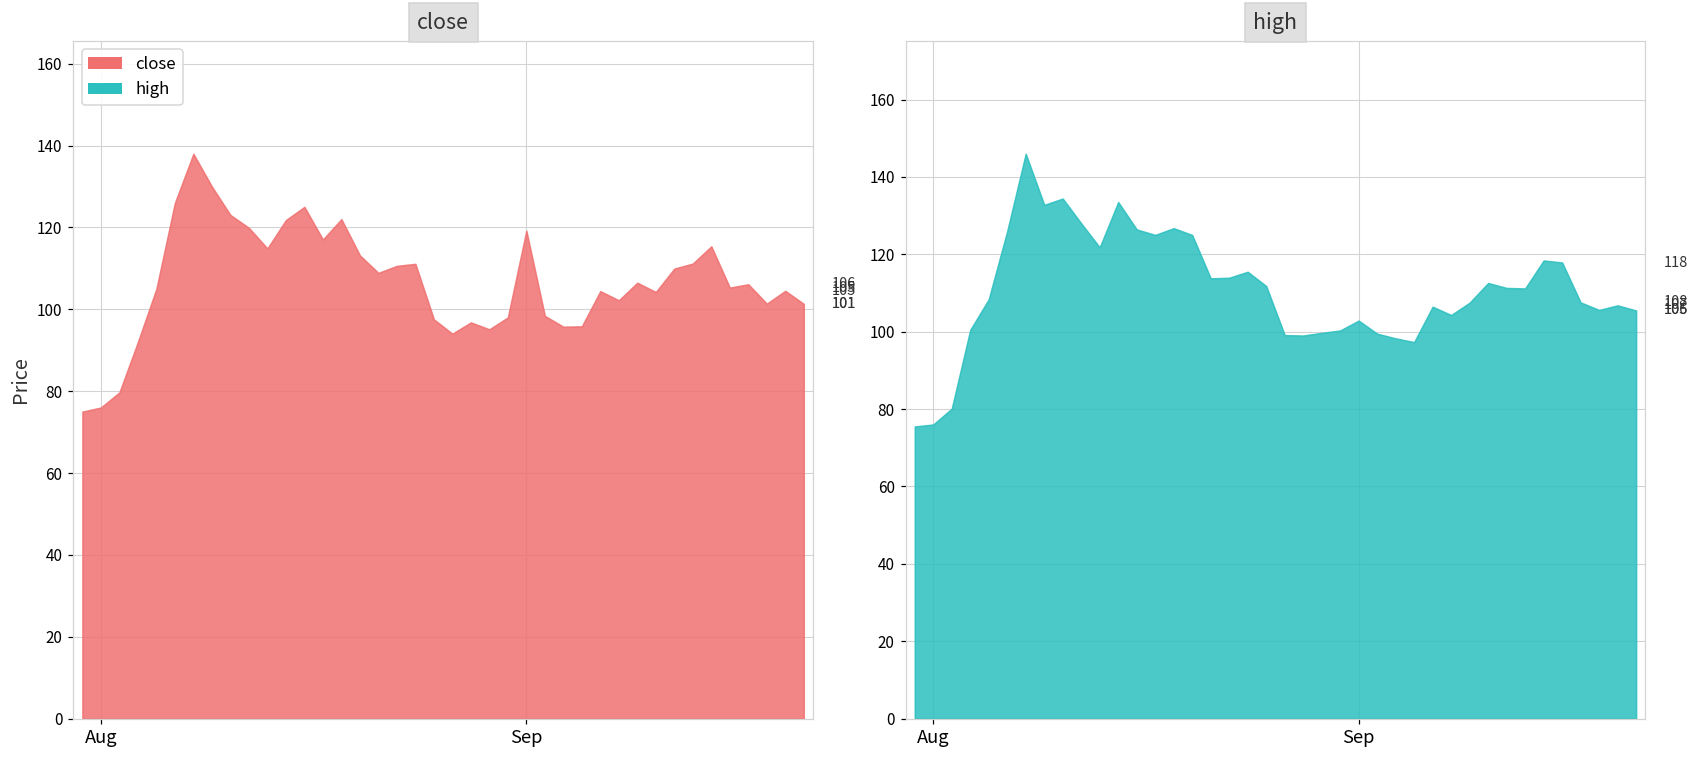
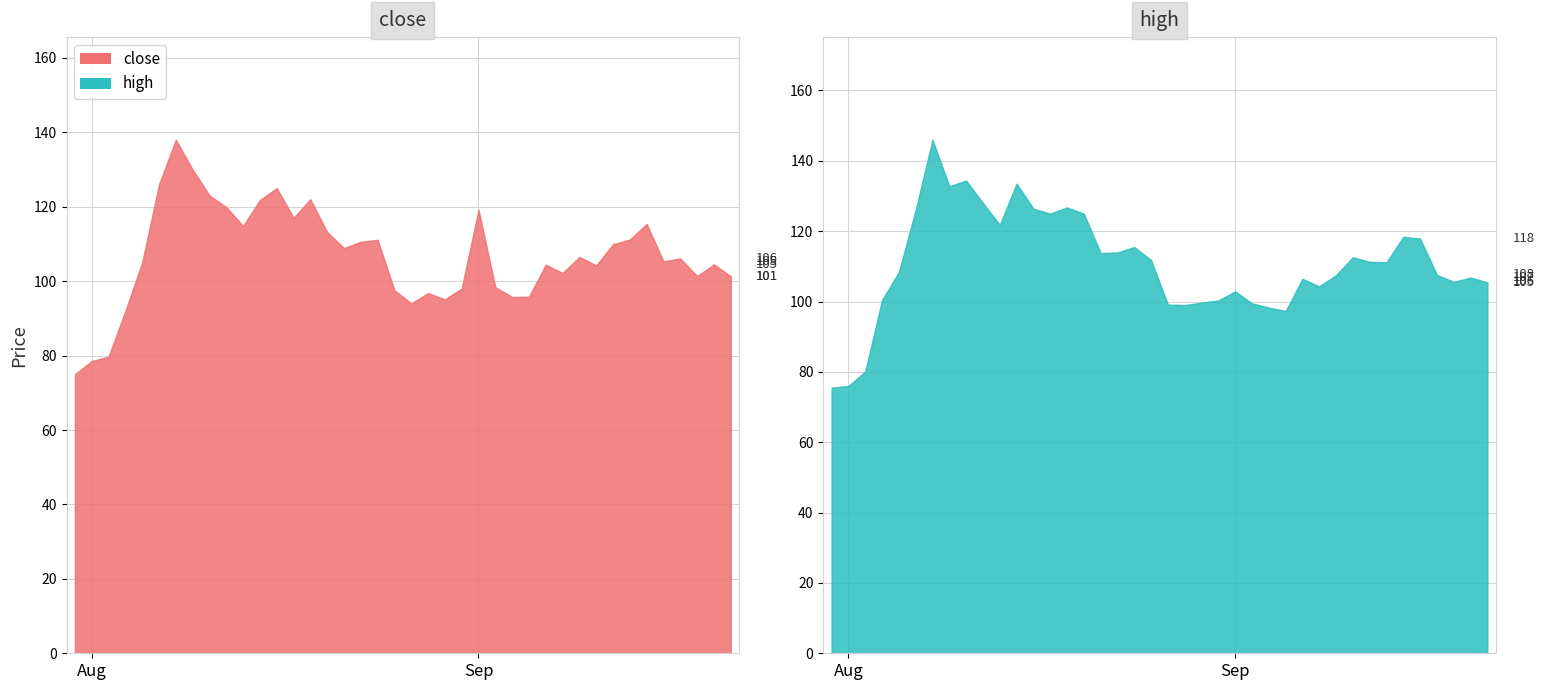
close, Aug: 76 -> 79
